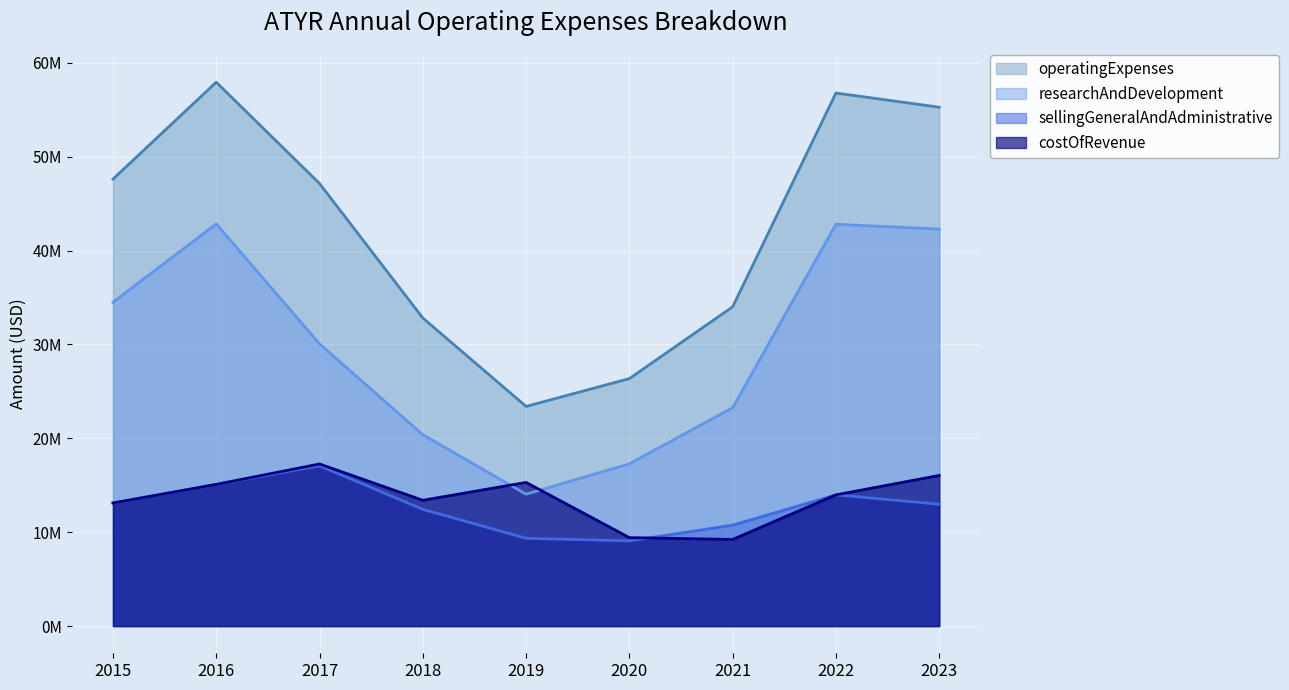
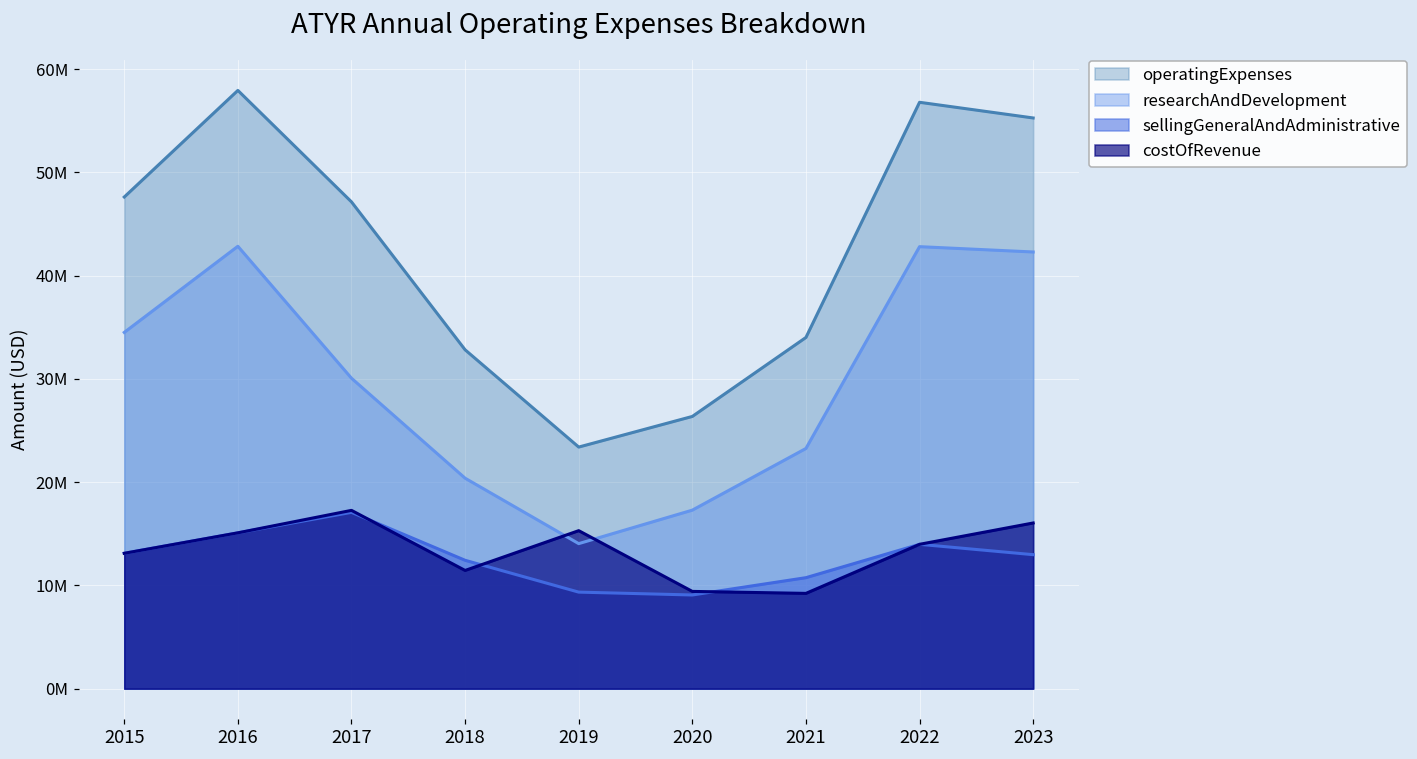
costOfRevenue, 2018: 13000000 -> 11000000
